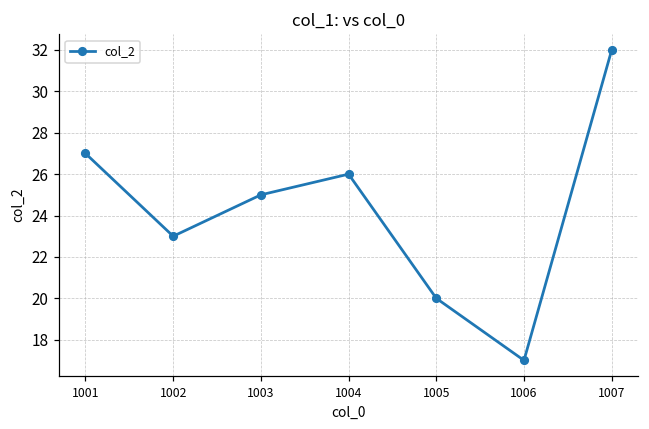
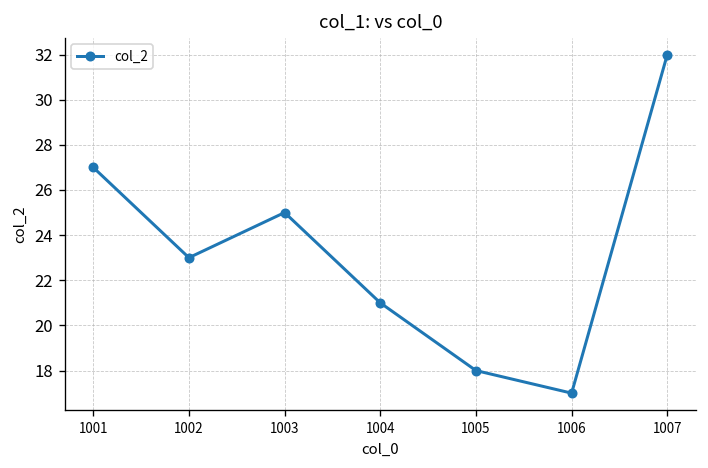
1004: 26 -> 21
1005: 20 -> 18
